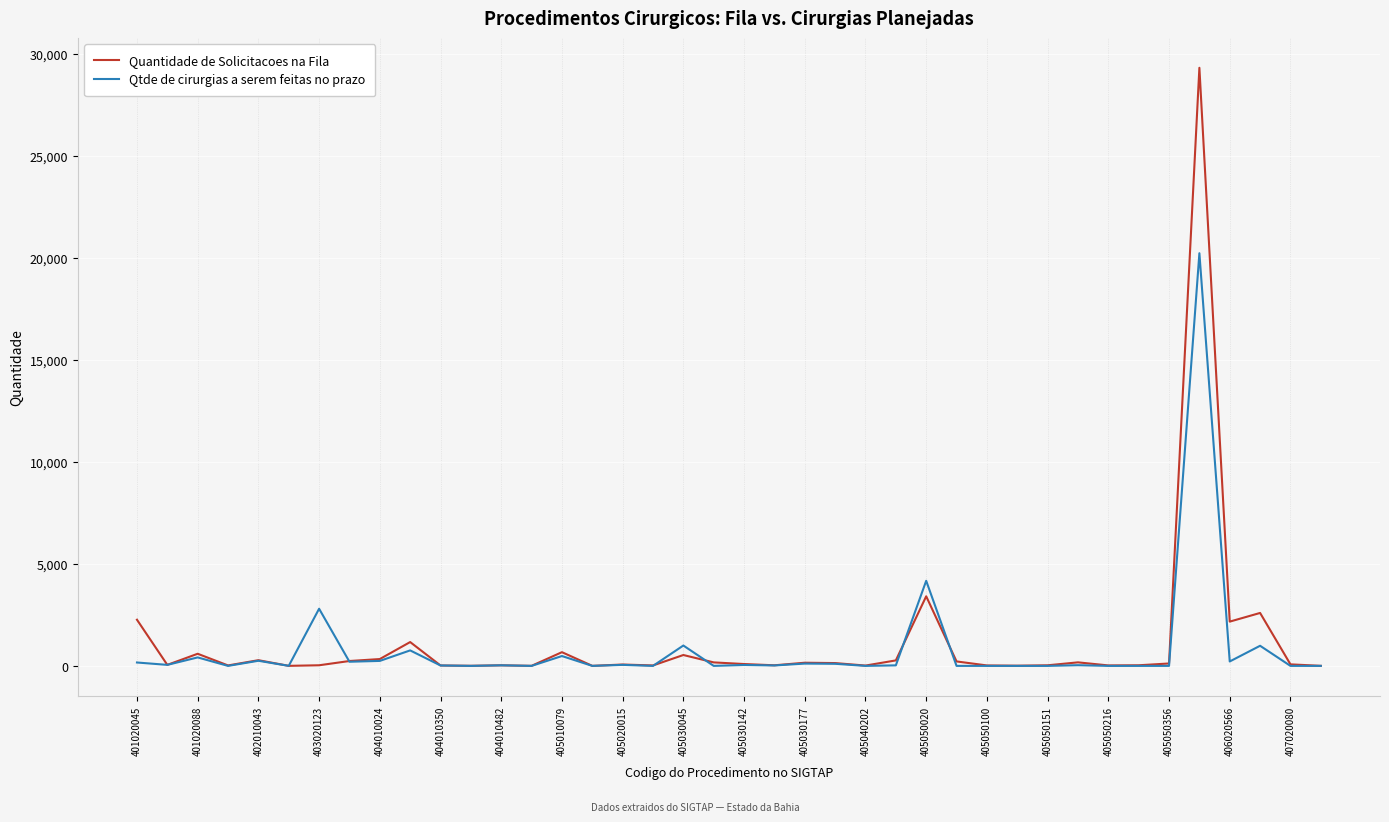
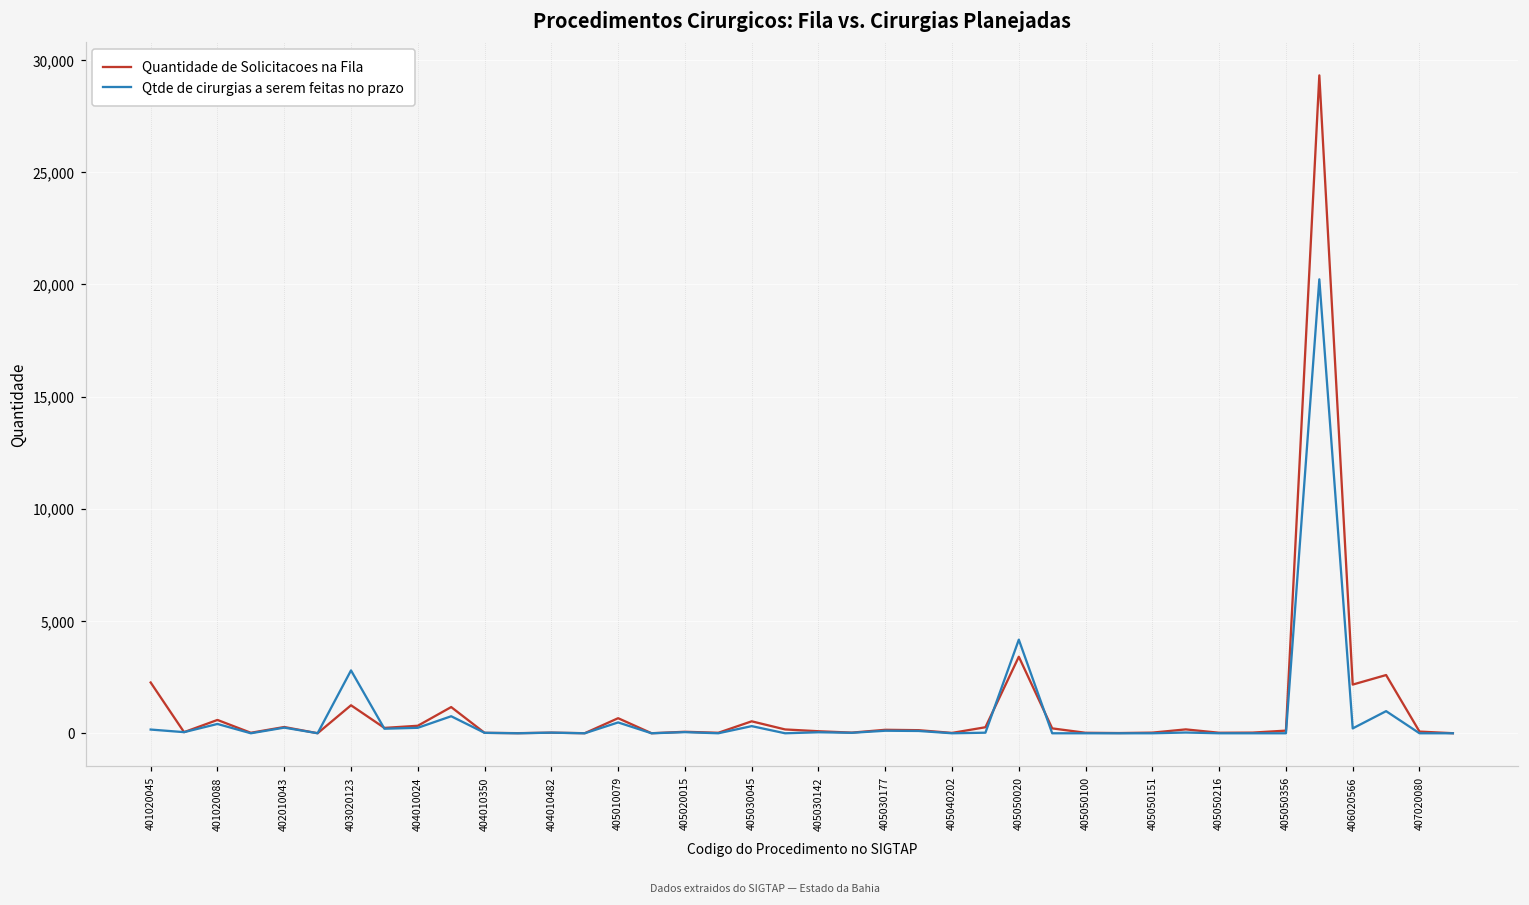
Quantidade de Solicitacoes na Fila, 403020123: 0 -> 1,200
Qtde de cirurgias a serem feitas no prazo, 405030045: 1,000 -> 300
